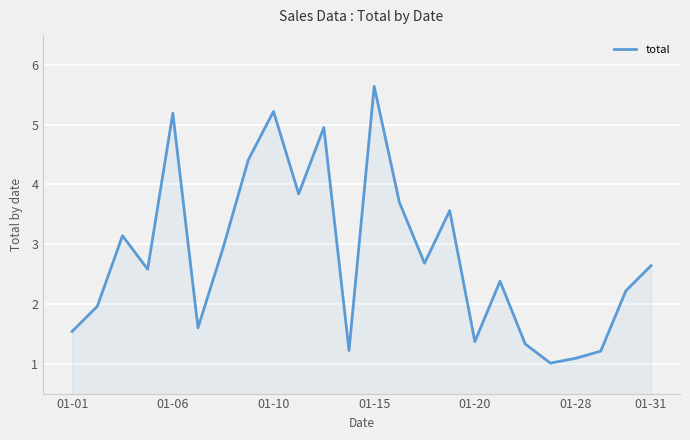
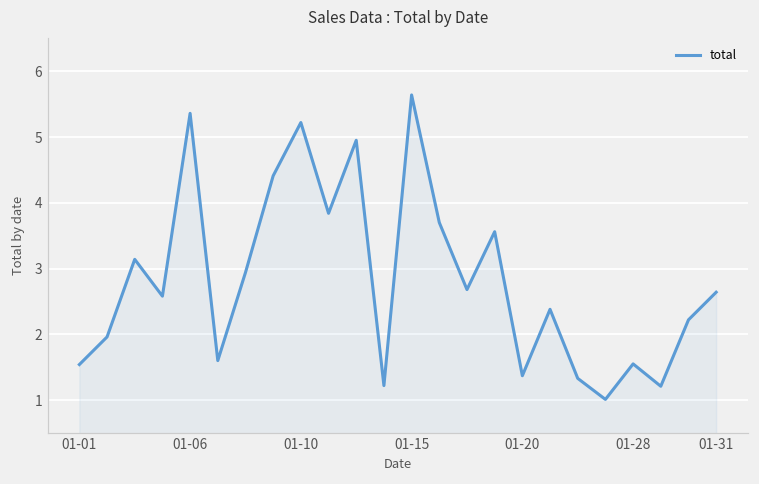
01-06: 5.2 -> 5.4
01-28: 1.1 -> 1.6
